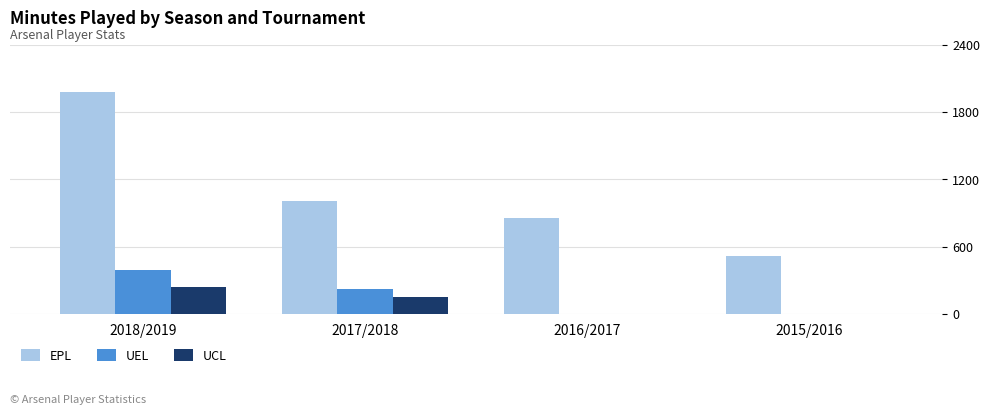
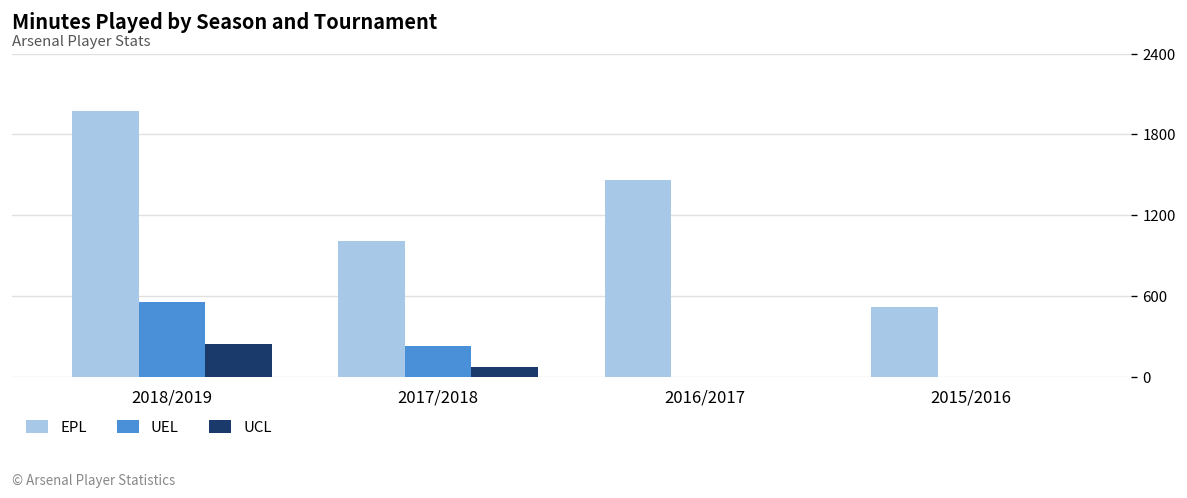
UEL, 2018/2019: 390 -> 560
UCL, 2017/2018: 150 -> 80
EPL, 2016/2017: 860 -> 1460
